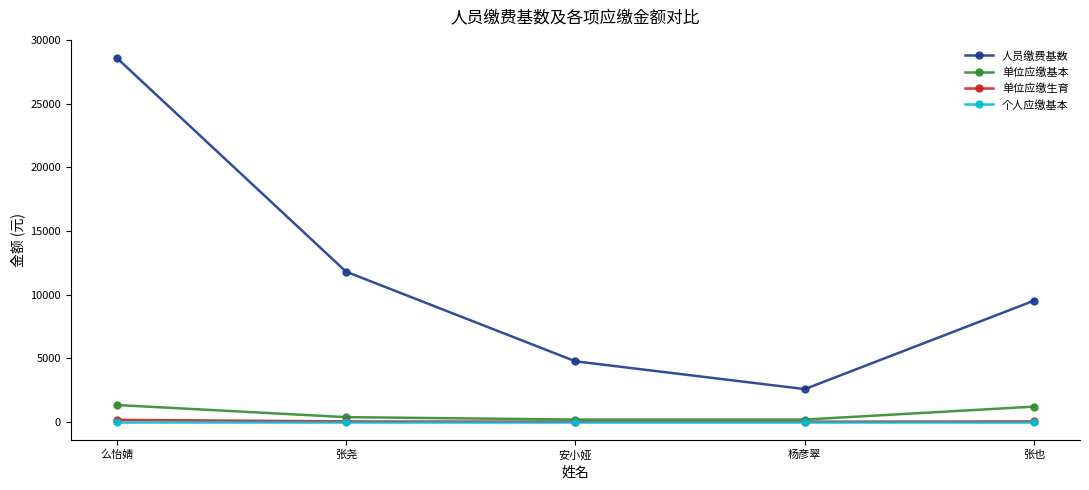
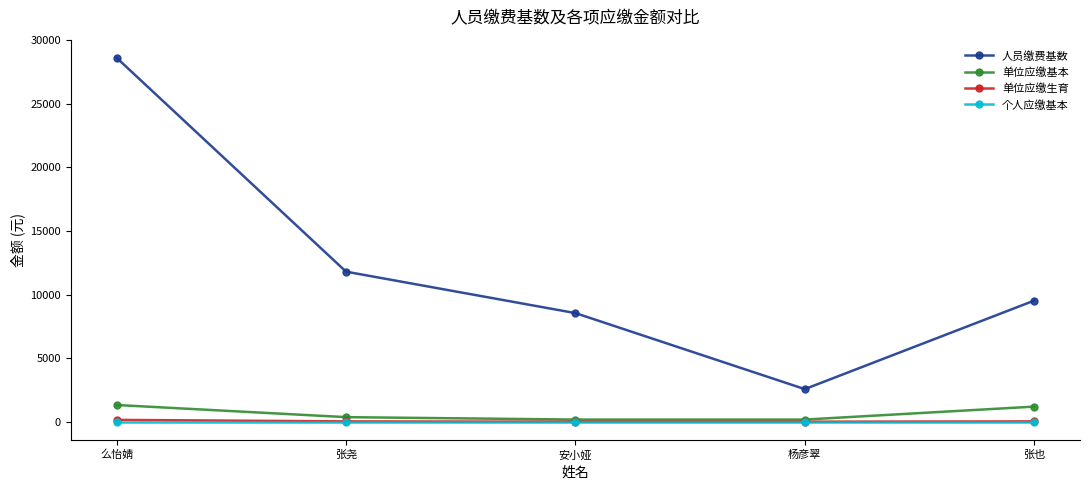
人员缴费基数, 安小娅: 4800 -> 8600
